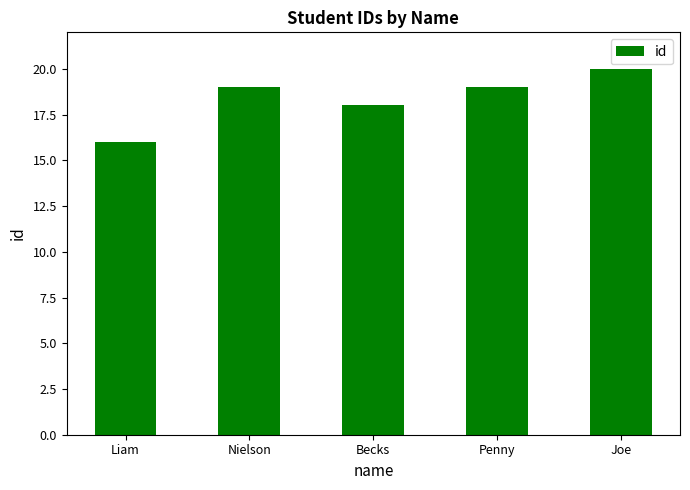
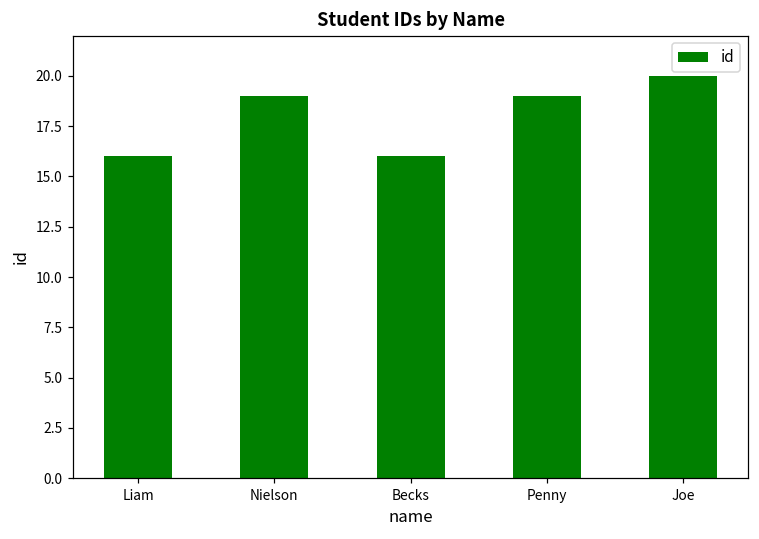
Becks: 18 -> 16
